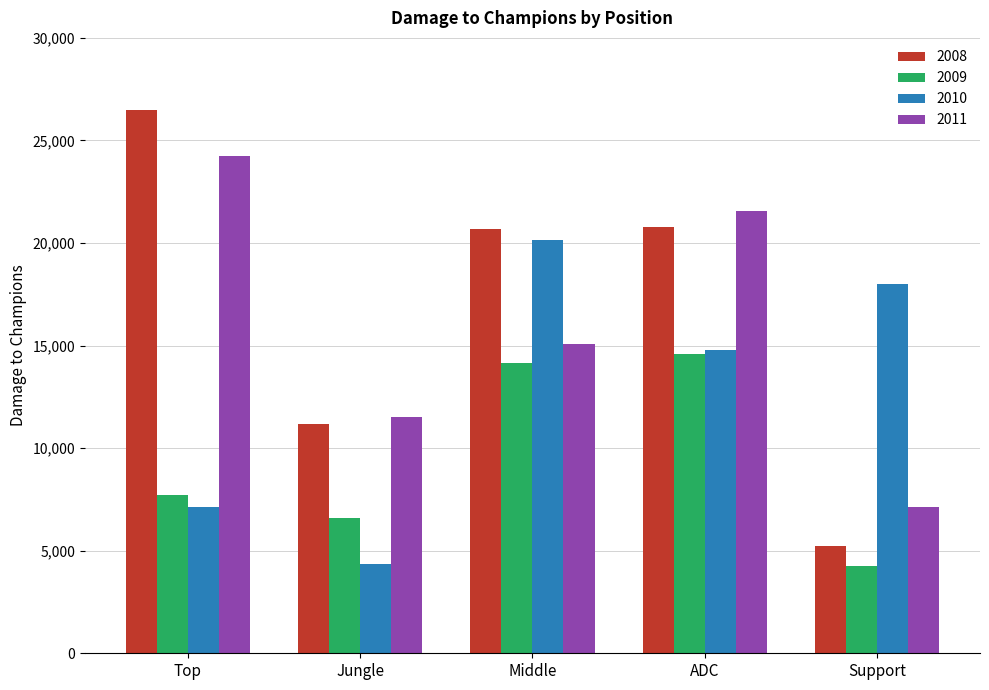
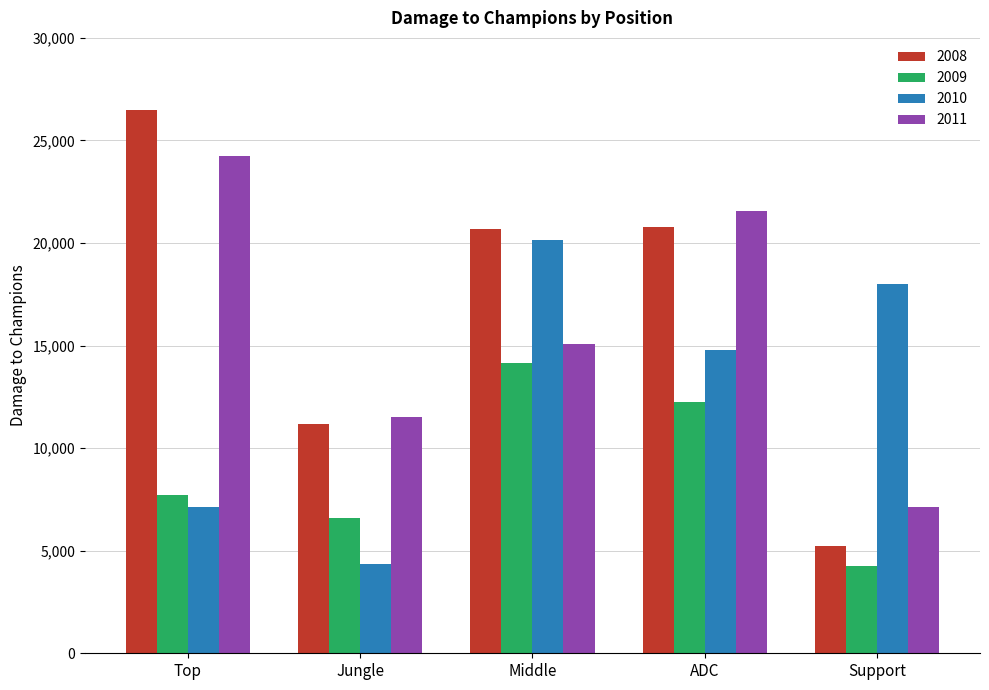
2009, ADC: 14,600 -> 12,200
